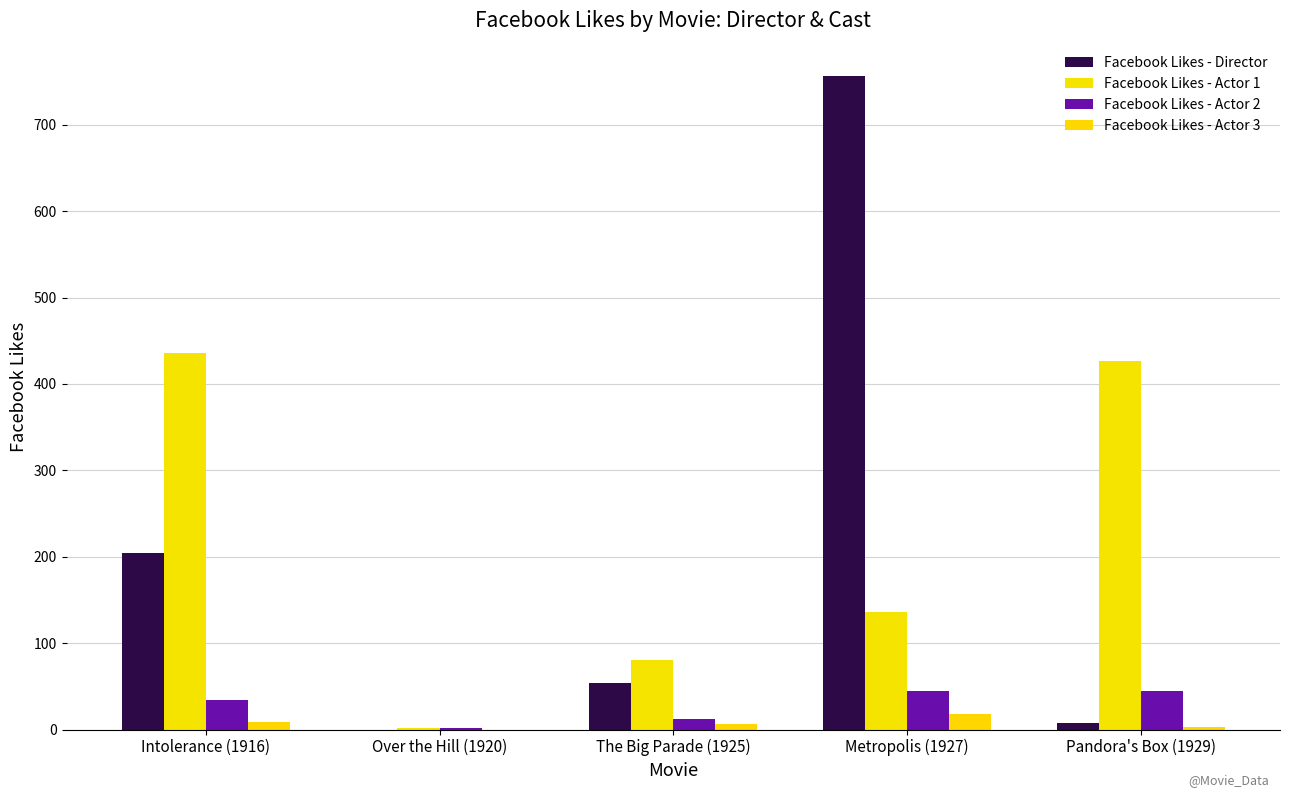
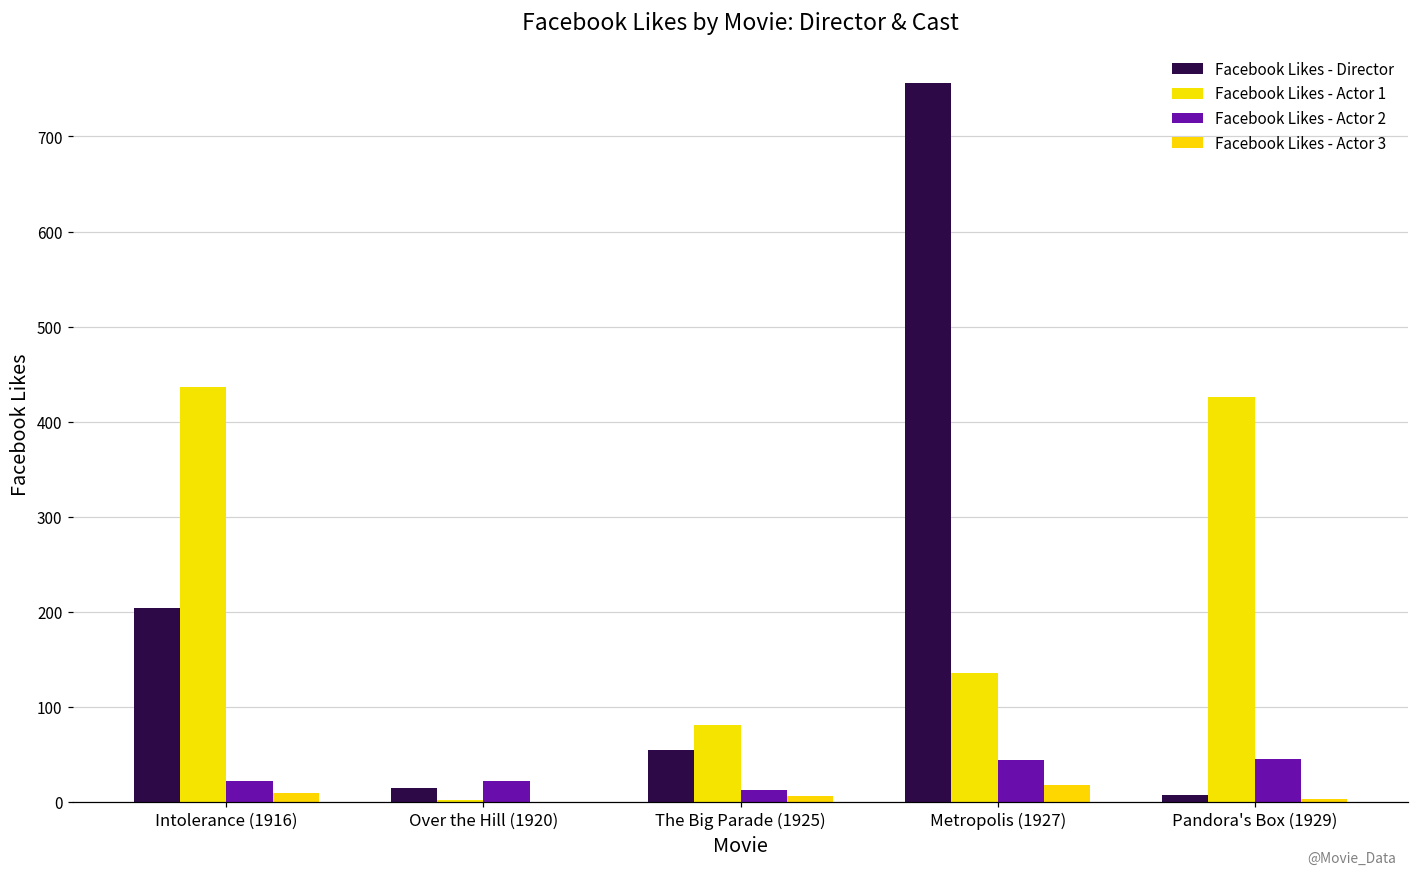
Facebook Likes - Actor 2, Intolerance (1916): 30 -> 20
Facebook Likes - Director, Over the Hill (1920): 0 -> 10
Facebook Likes - Actor 2, Over the Hill (1920): 0 -> 20
